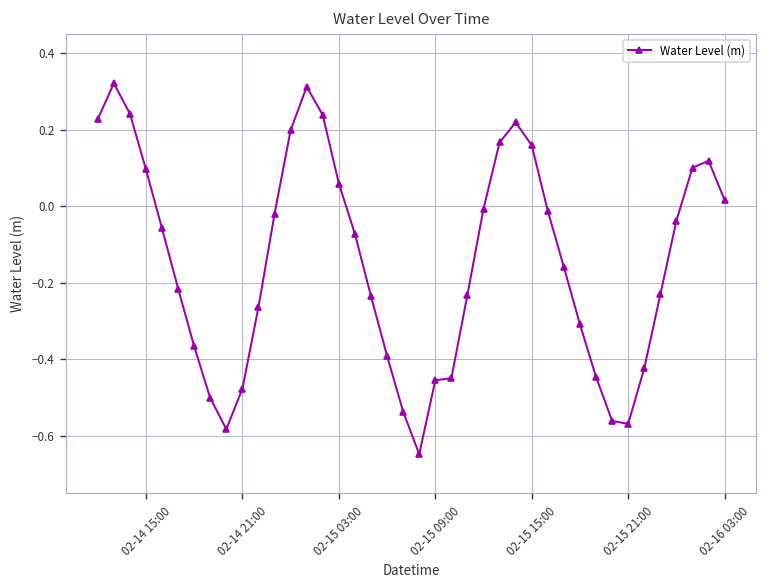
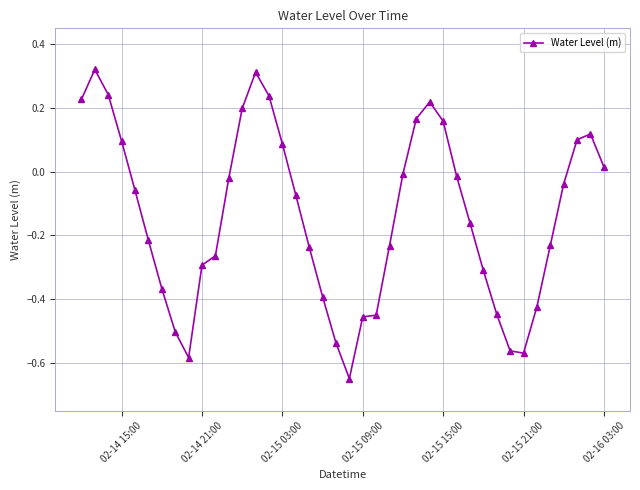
02-14 21:00: -0.48 -> -0.29
02-15 03:00: 0.06 -> 0.09
